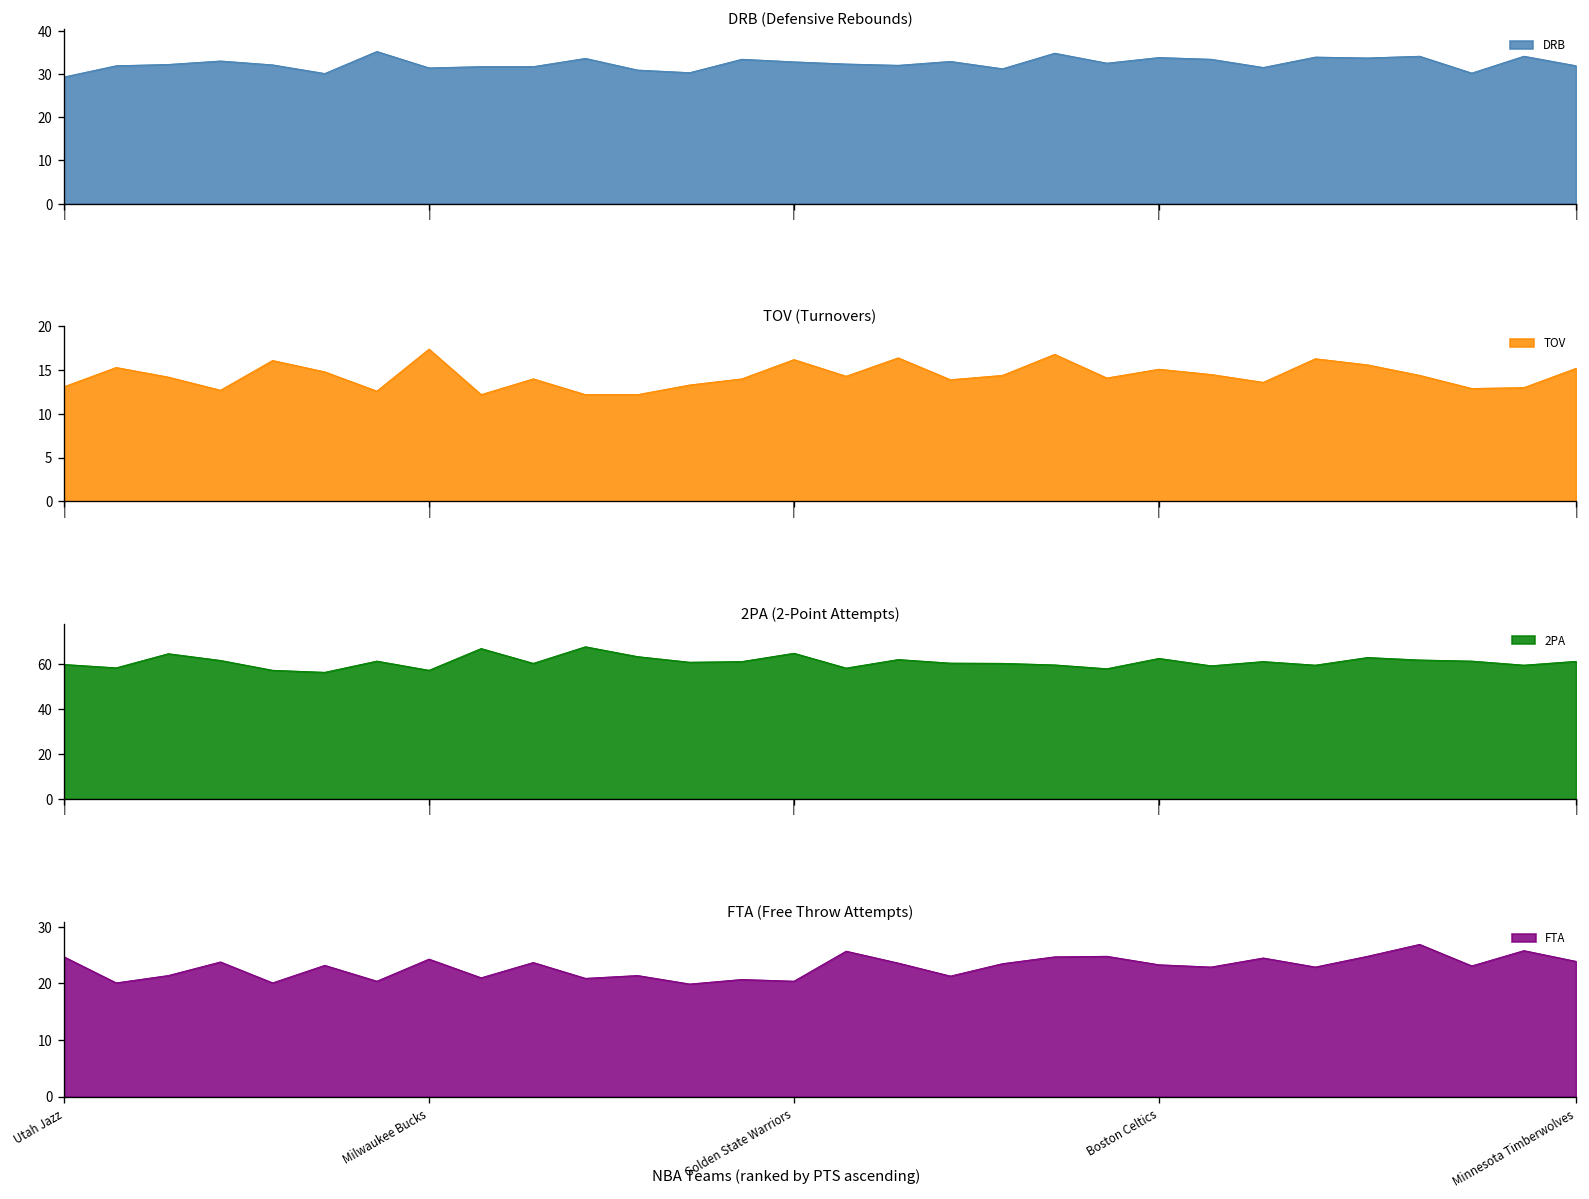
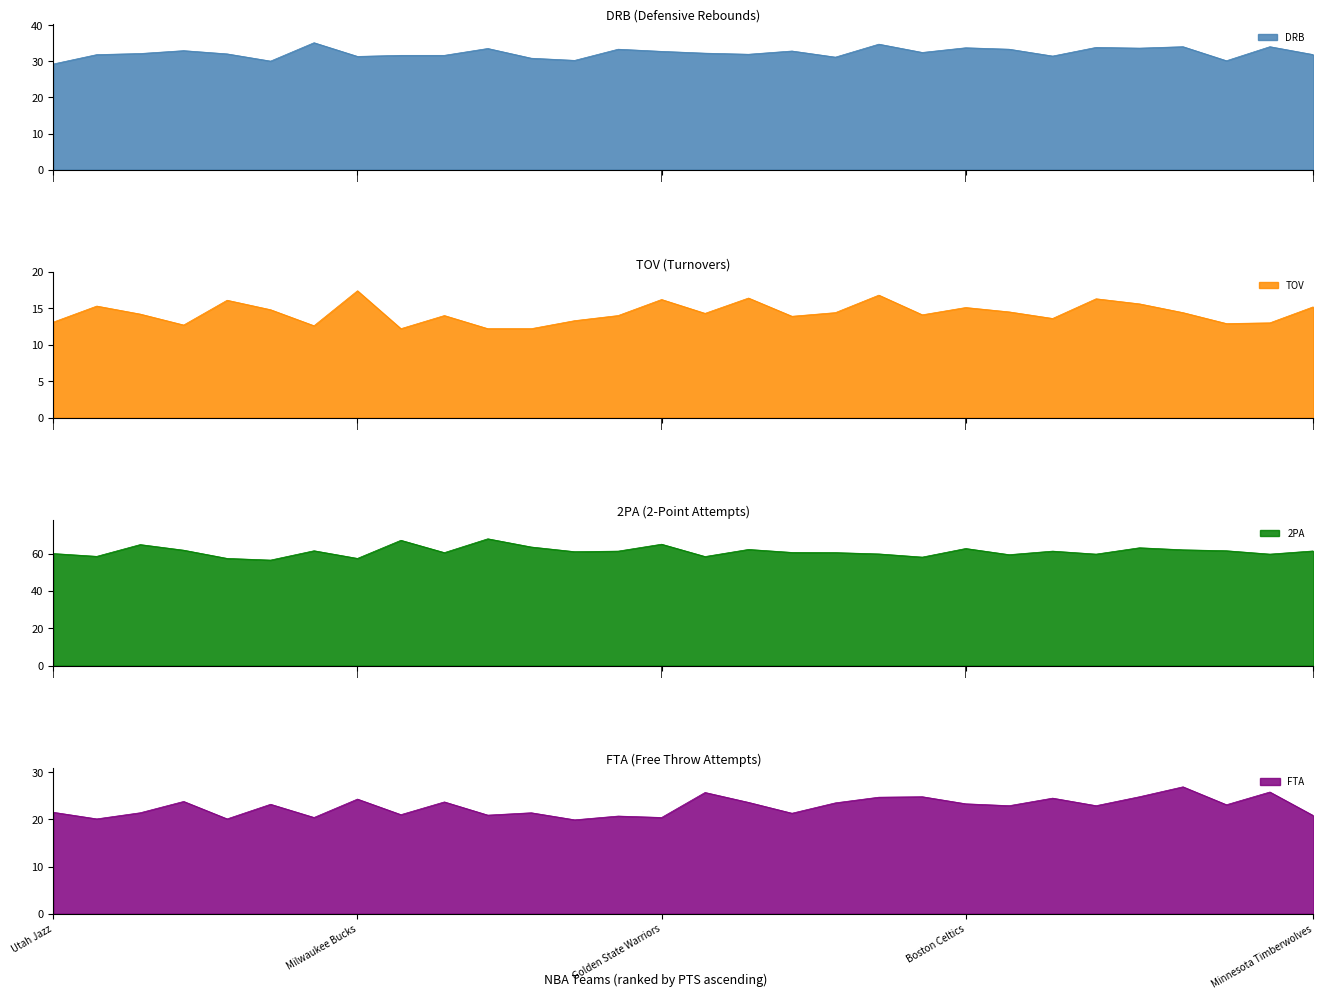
FTA (Free Throw Attempts), Utah Jazz: 25 -> 22
FTA (Free Throw Attempts), Minnesota Timberwolves: 24 -> 21
